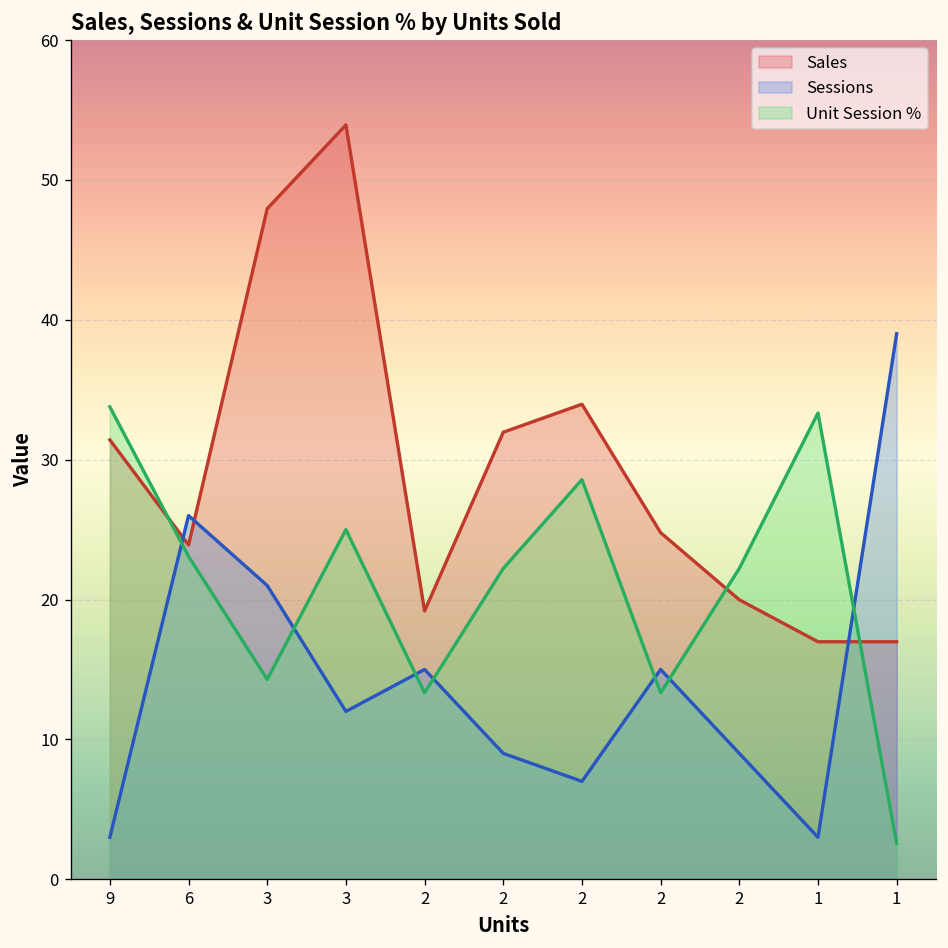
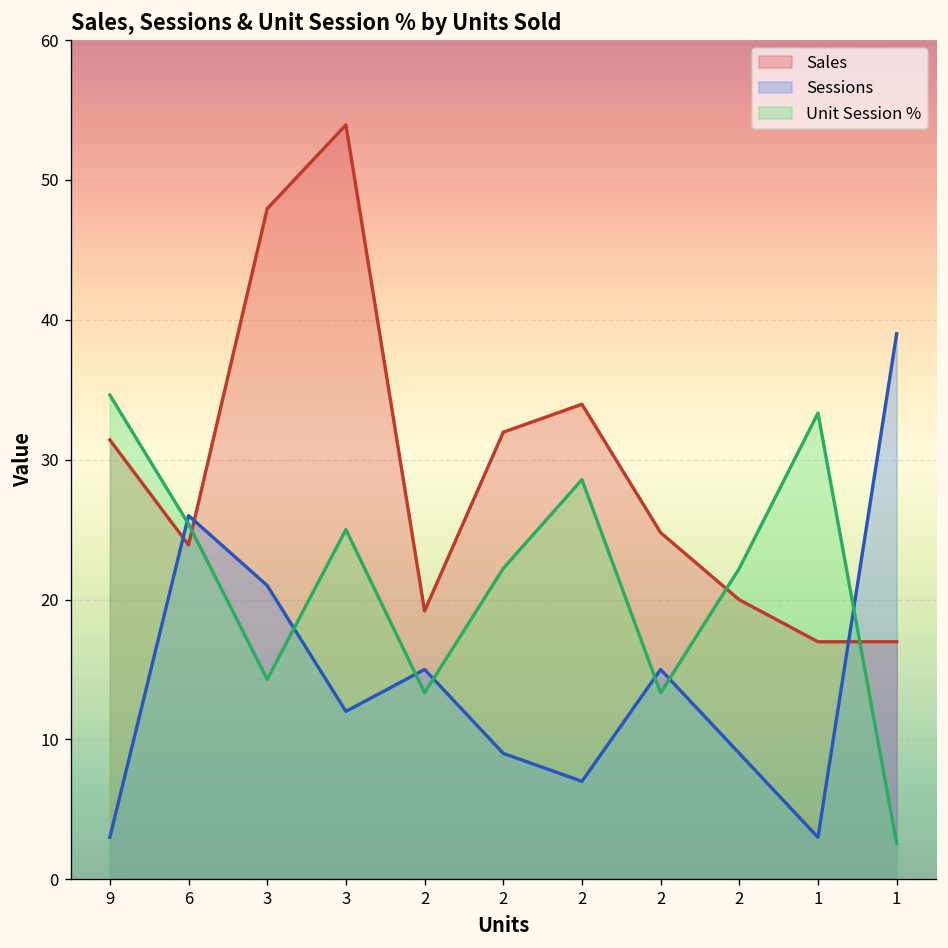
Unit Session %, 9: 33.8 -> 34.6
Unit Session %, 6: 23.1 -> 25.4
